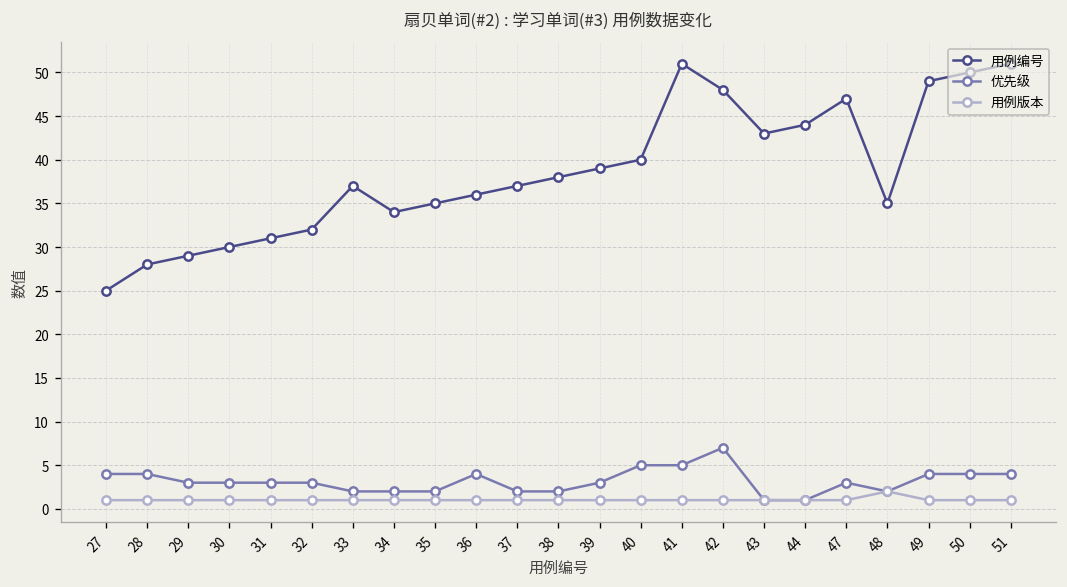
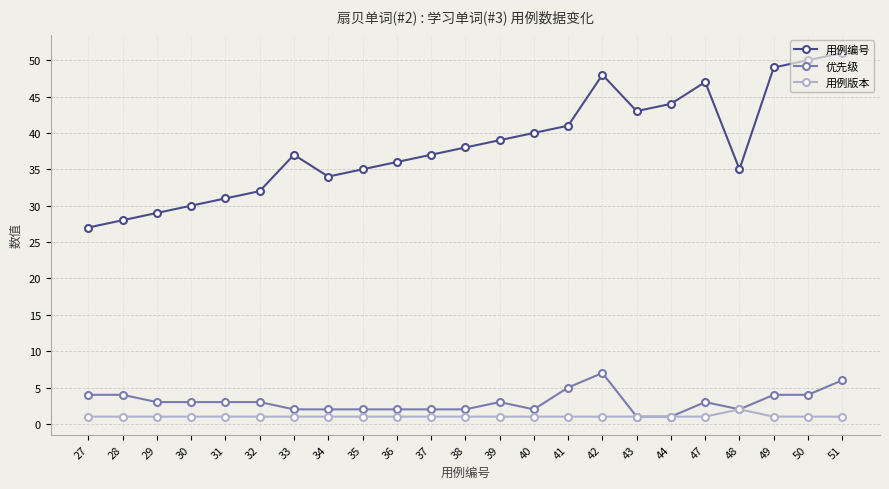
用例编号, 27: 25 -> 27
优先级, 36: 4 -> 2
优先级, 40: 5 -> 2
用例编号, 41: 51 -> 41
优先级, 51: 4 -> 6
